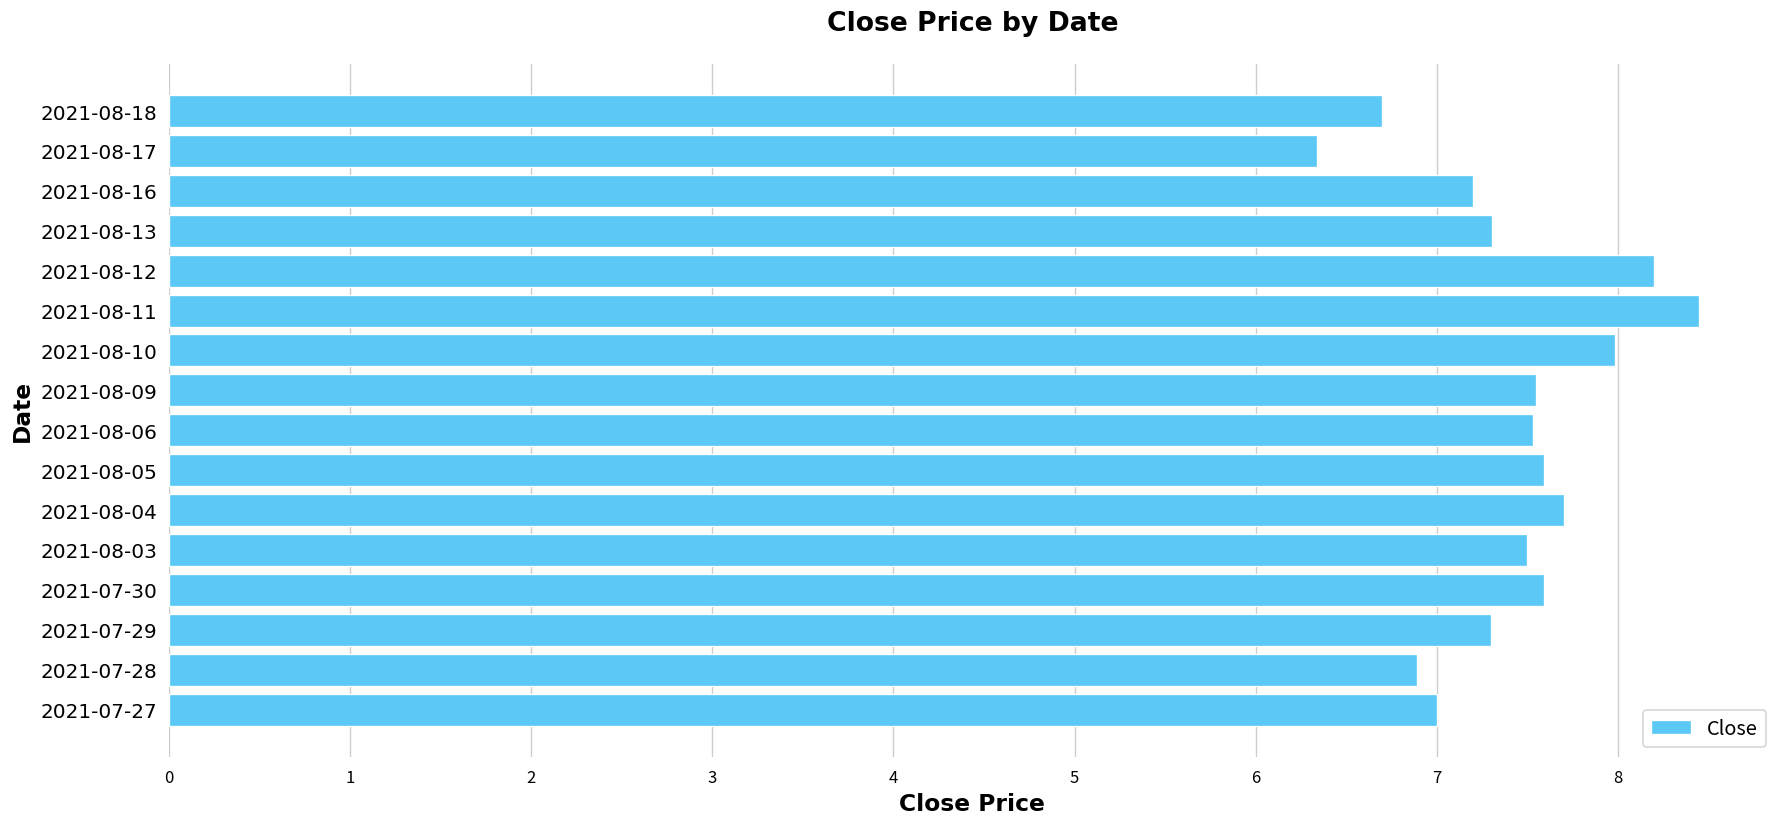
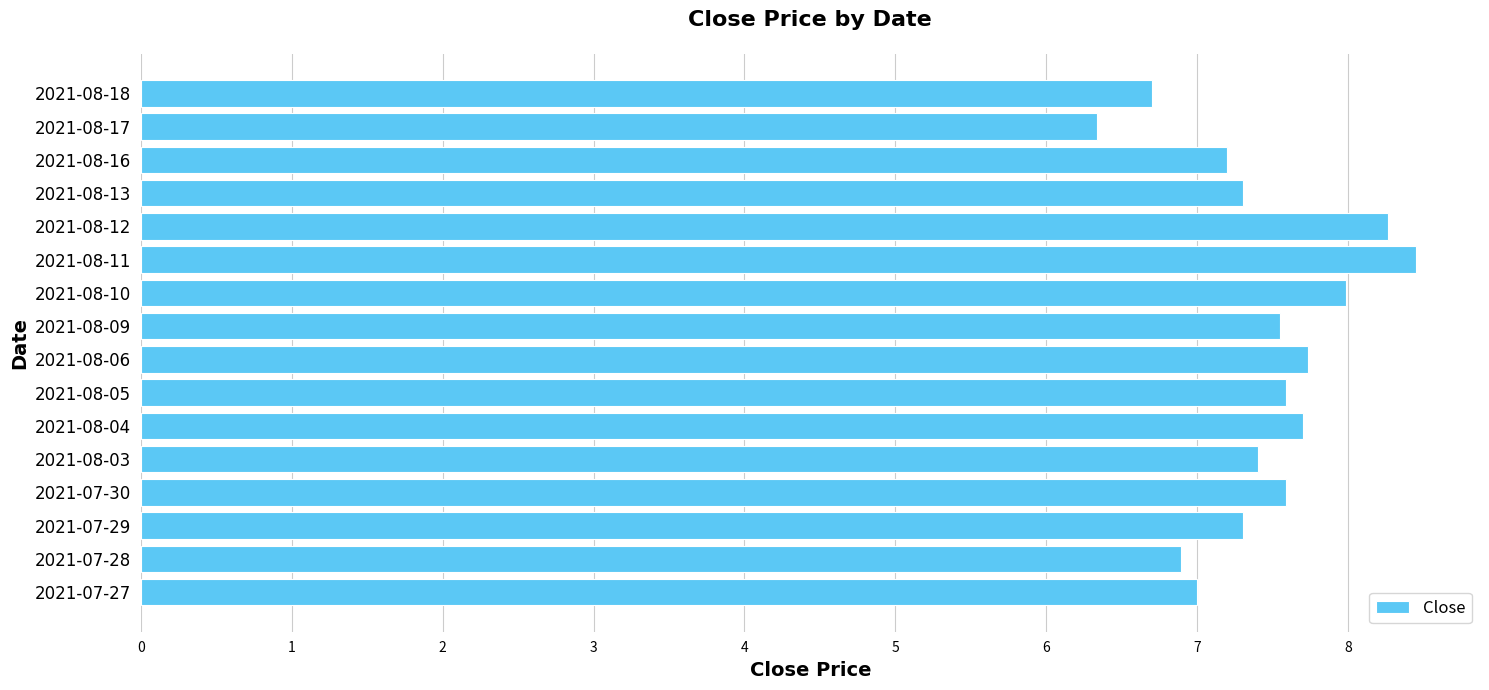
2021-08-12: 8.20 -> 8.26
2021-08-06: 7.53 -> 7.74
2021-08-03: 7.5 -> 7.4
